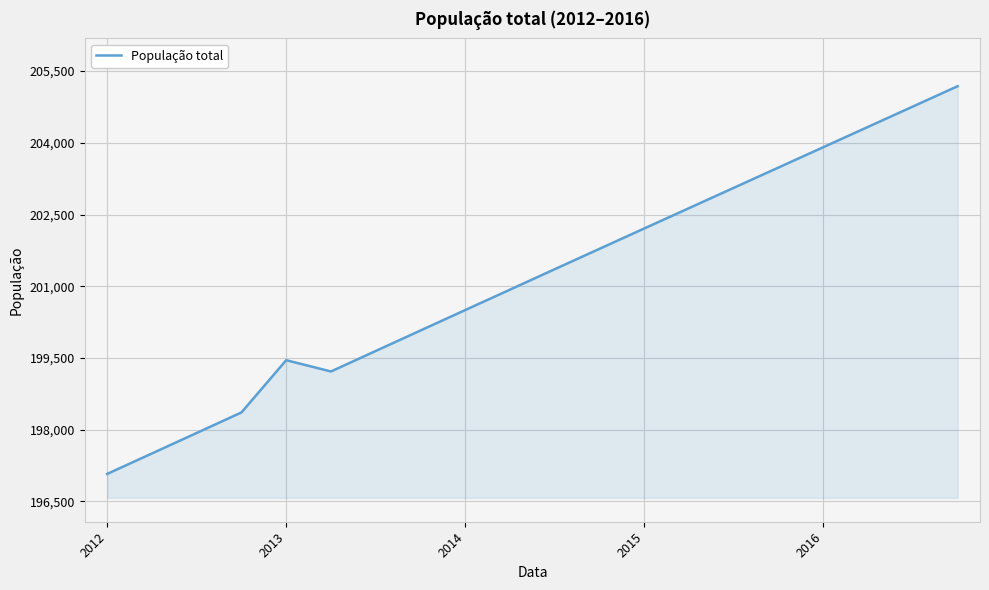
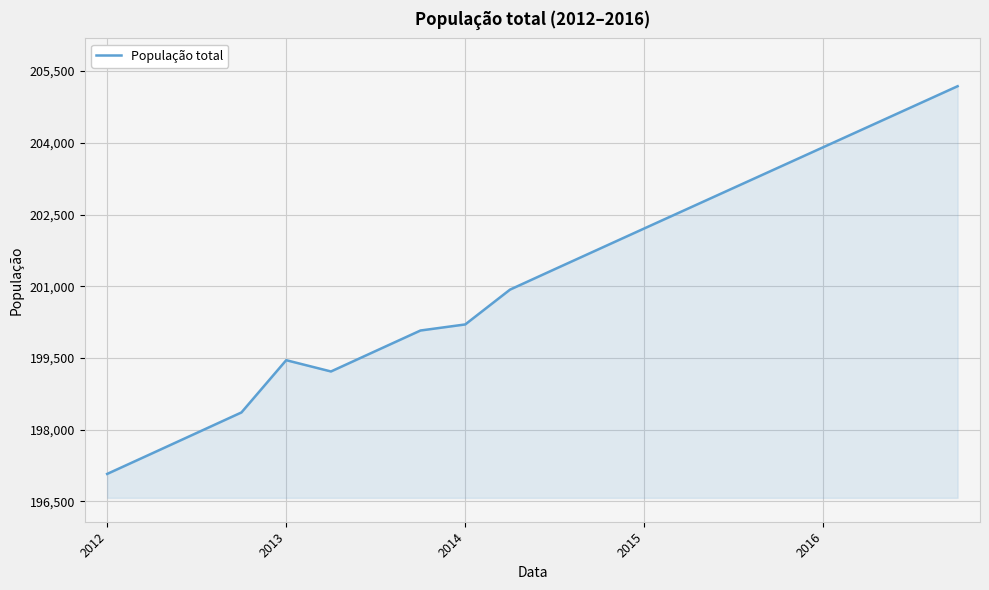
2014: 200,500 -> 200,200
